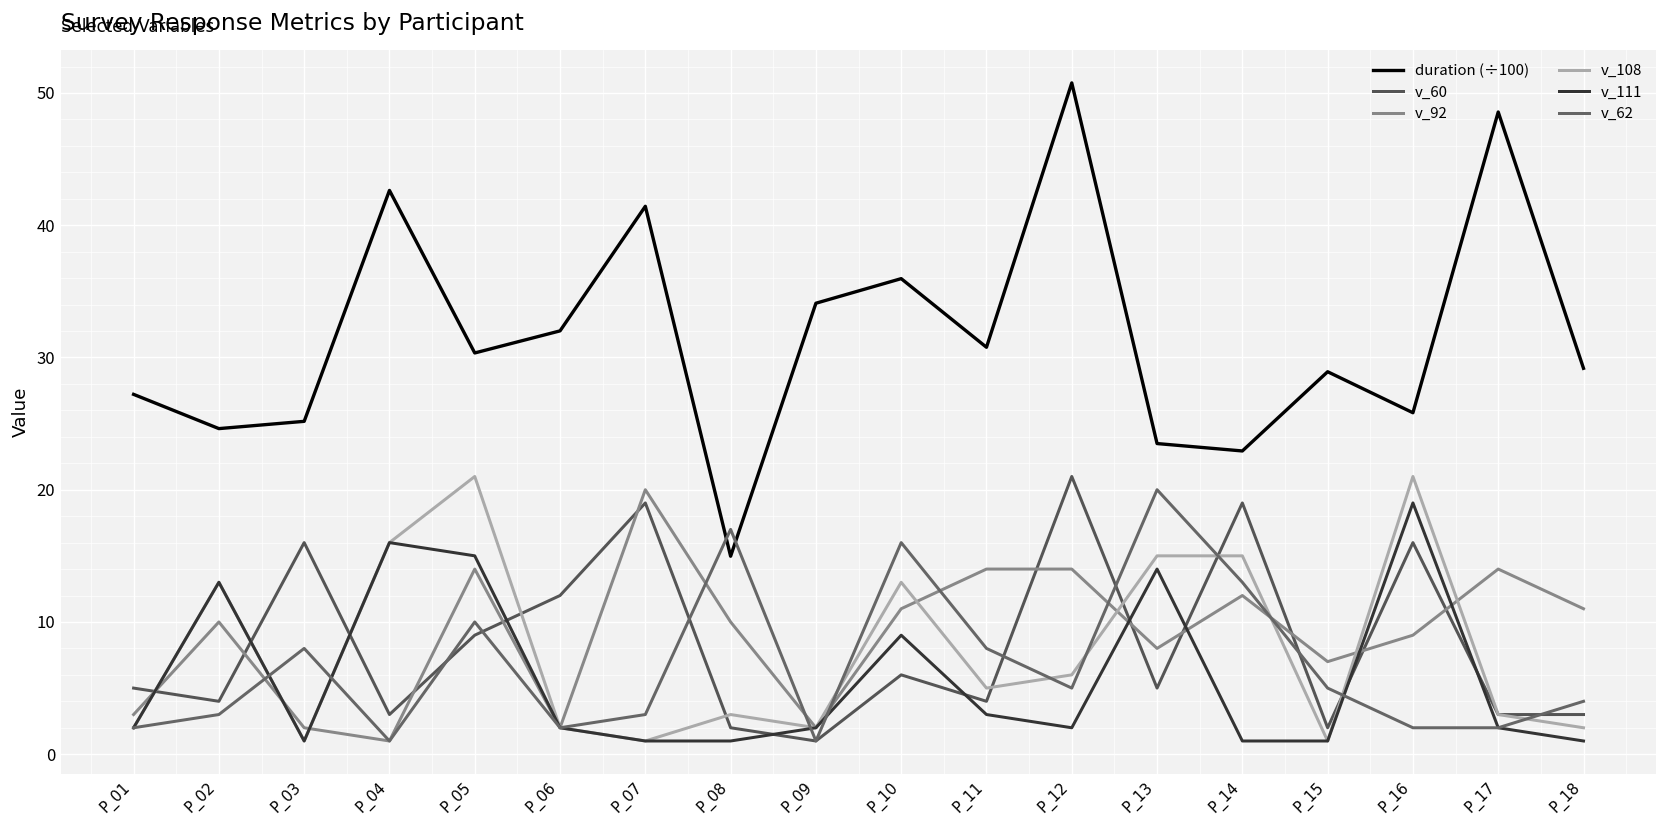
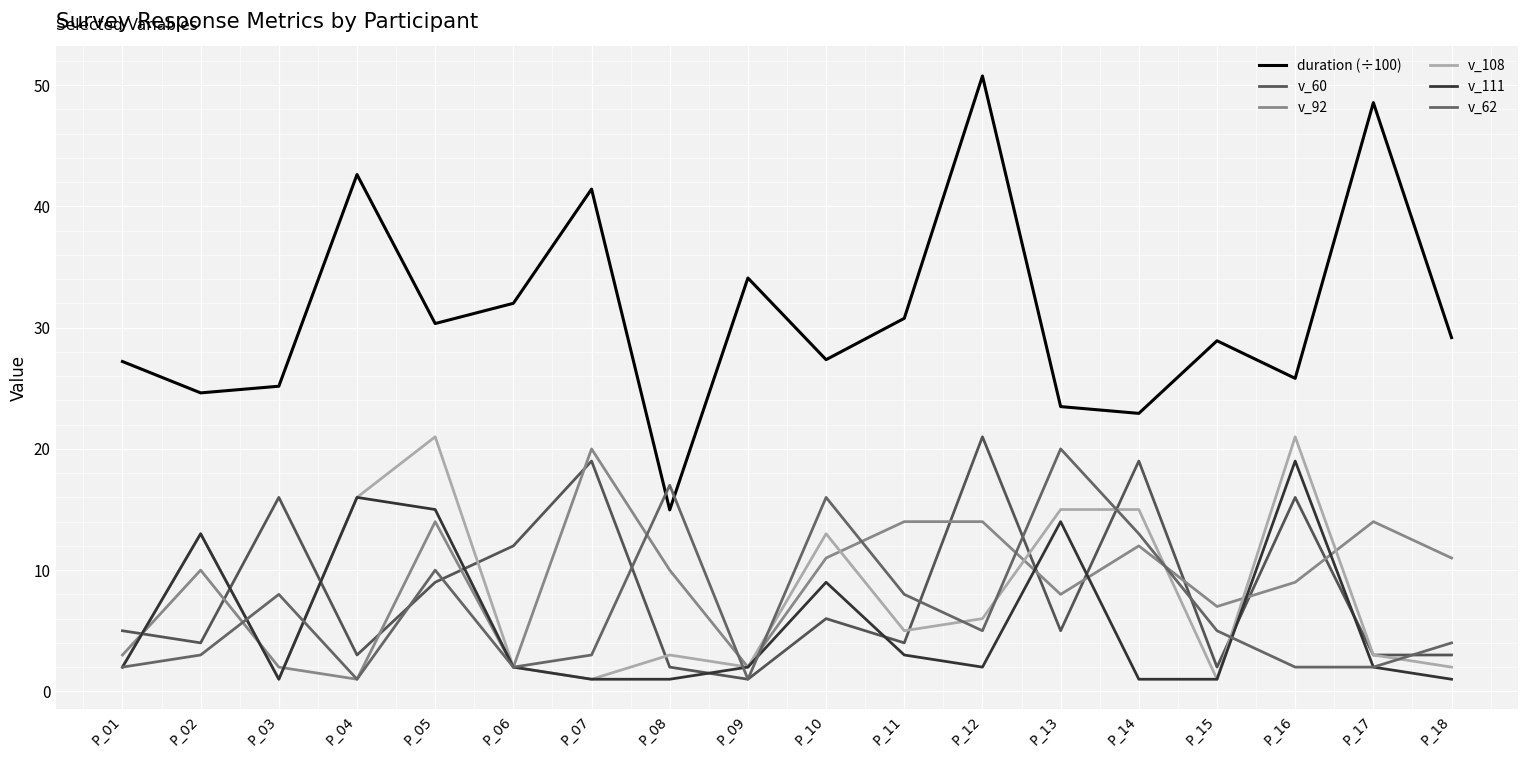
duration (÷100), P_10: 36.0 -> 27.4
